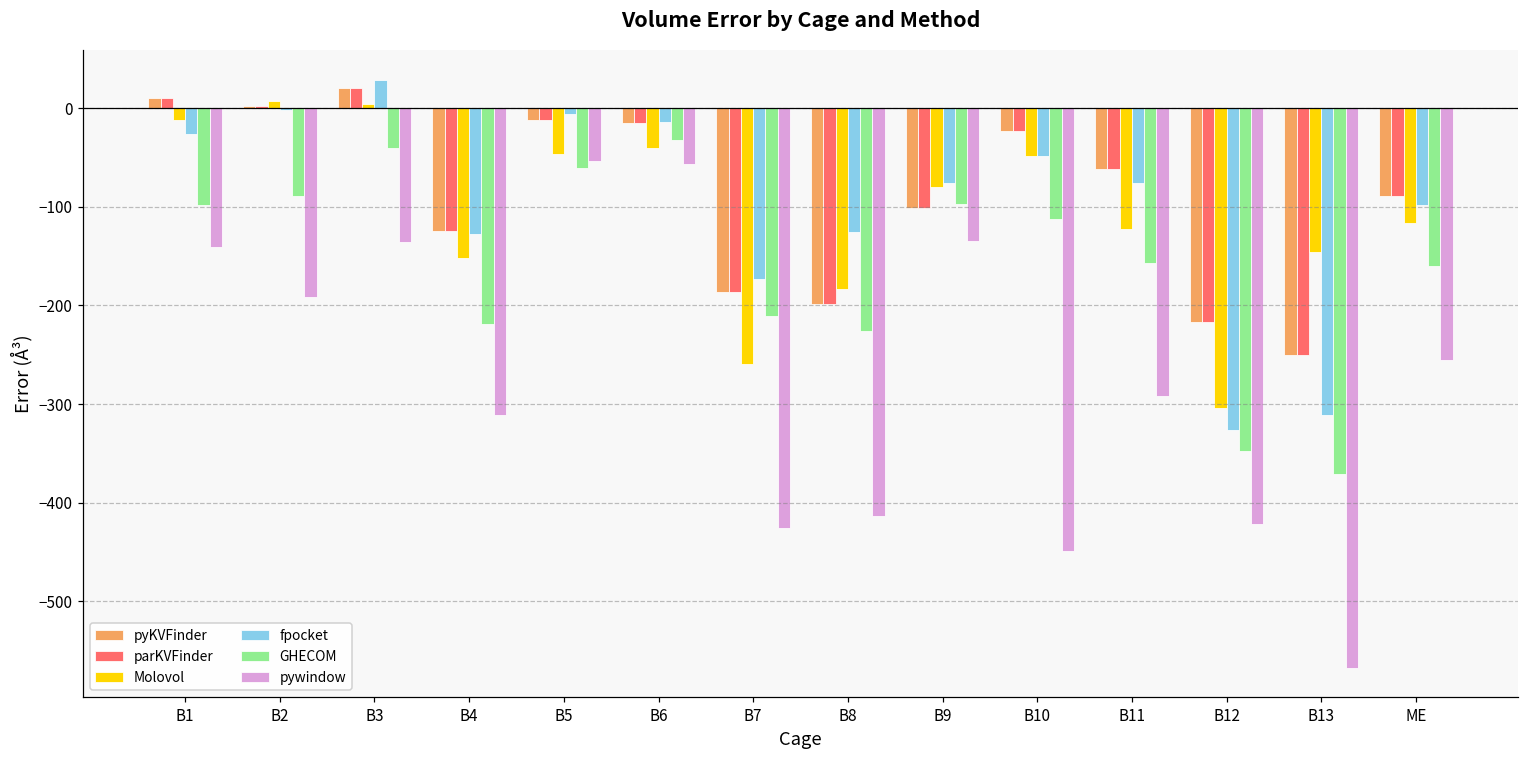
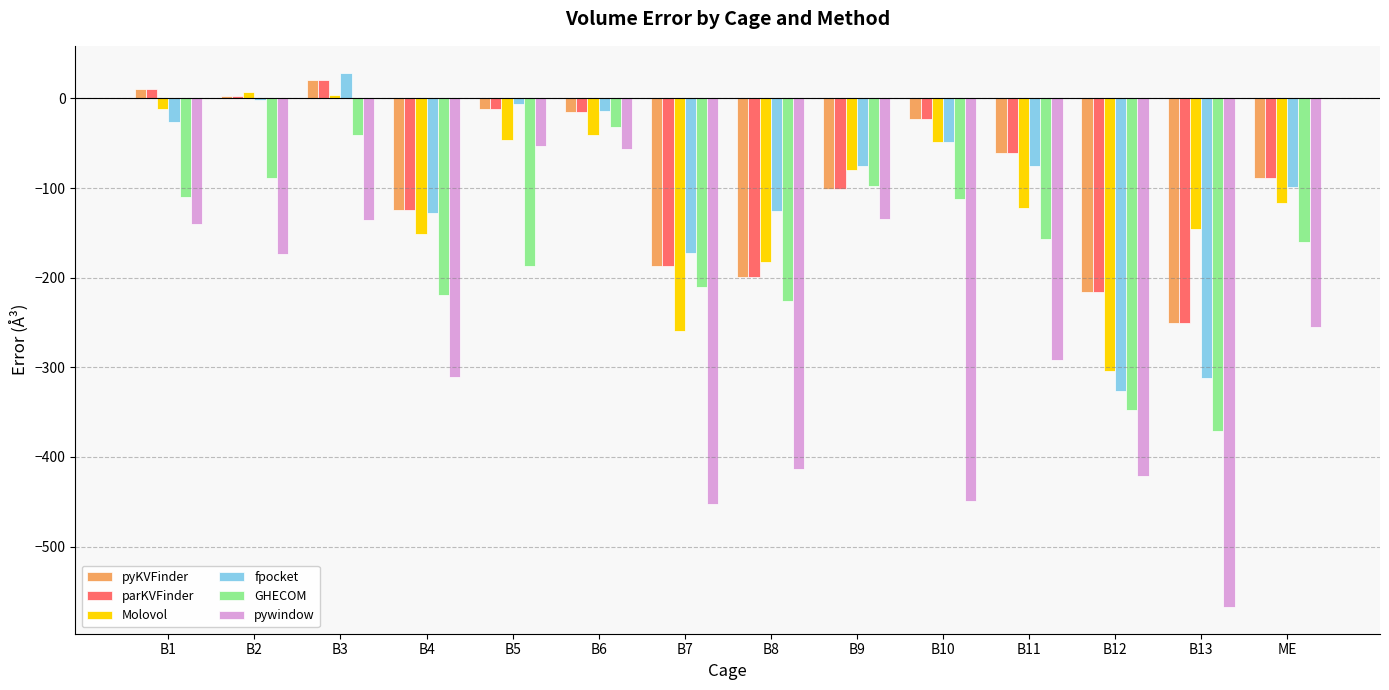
GHECOM, B1: -100 -> -110
pywindow, B2: -190 -> -170
GHECOM, B5: -60 -> -190
pywindow, B7: -430 -> -450
